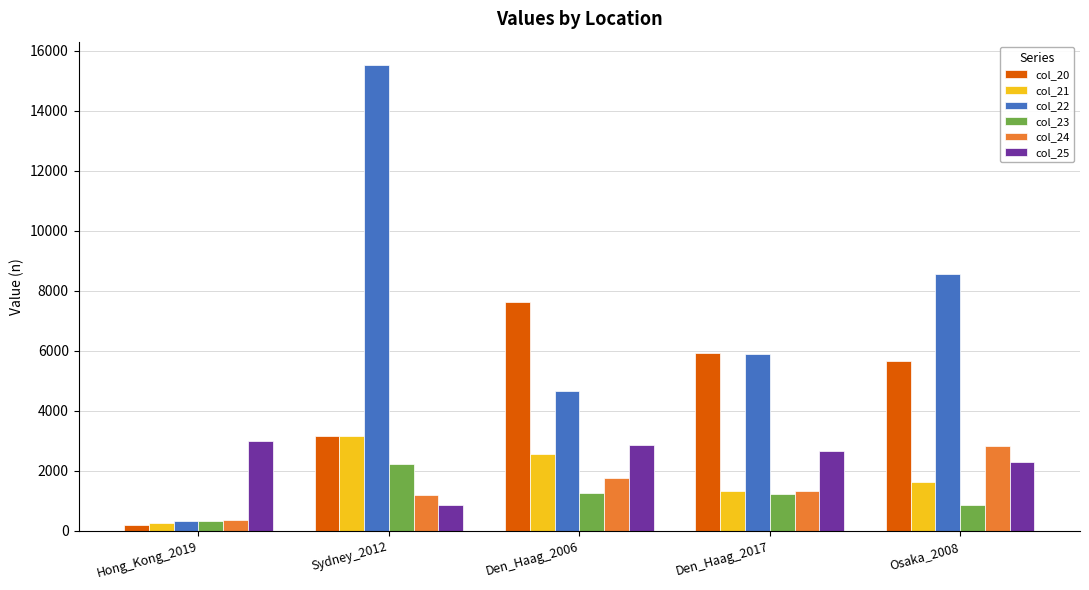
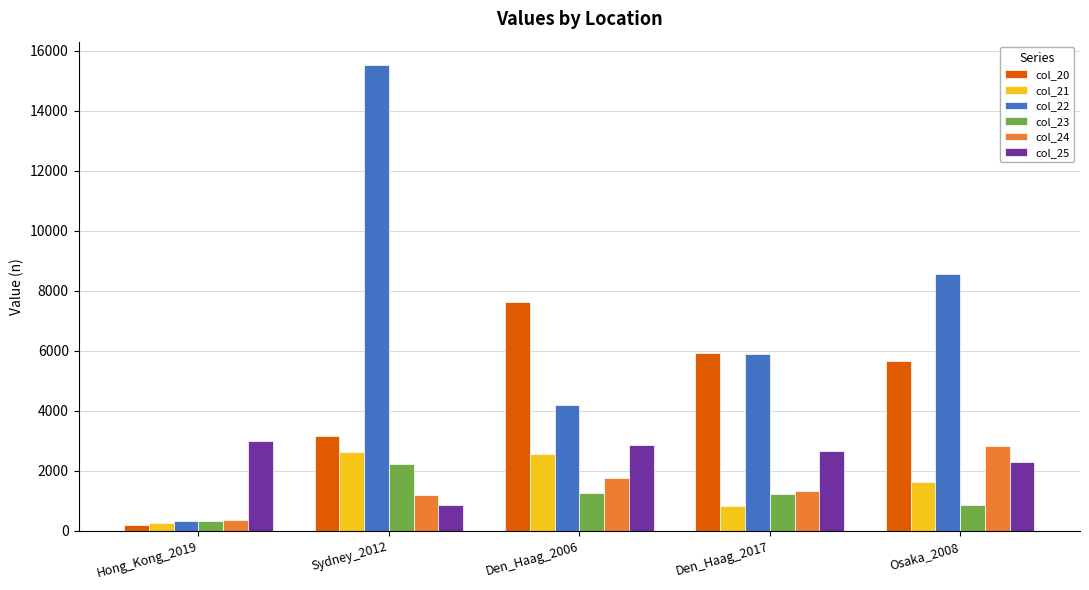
col_21, Sydney_2012: 3200 -> 2600
col_22, Den_Haag_2006: 4700 -> 4200
col_21, Den_Haag_2017: 1300 -> 800
